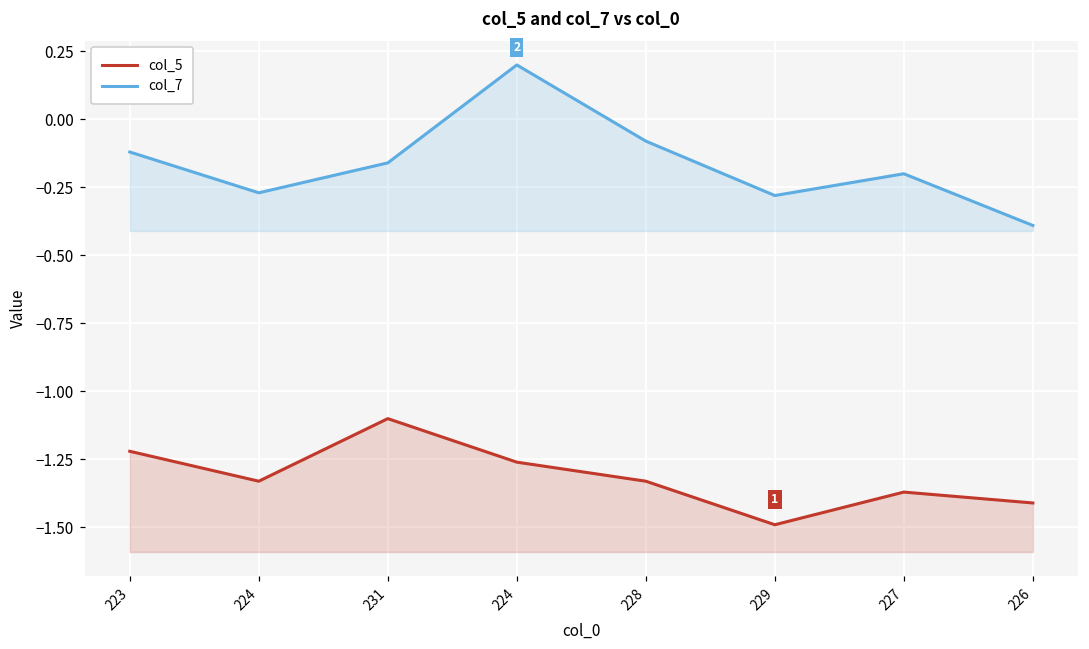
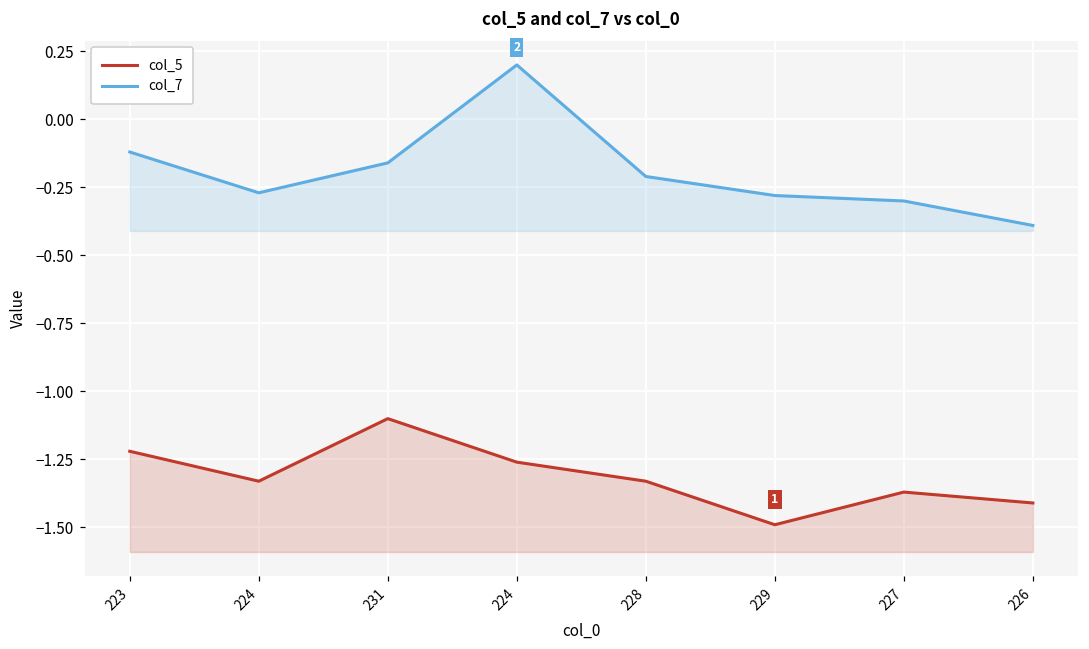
col_7, 228: -0.08 -> -0.21
col_7, 227: -0.2 -> -0.3
